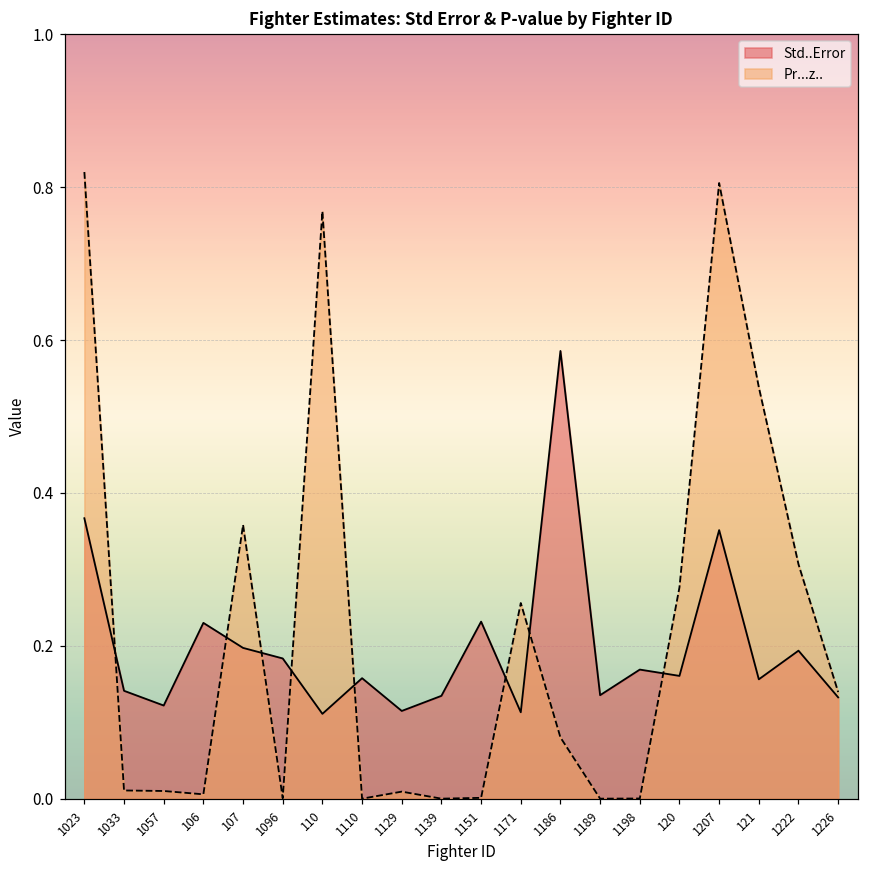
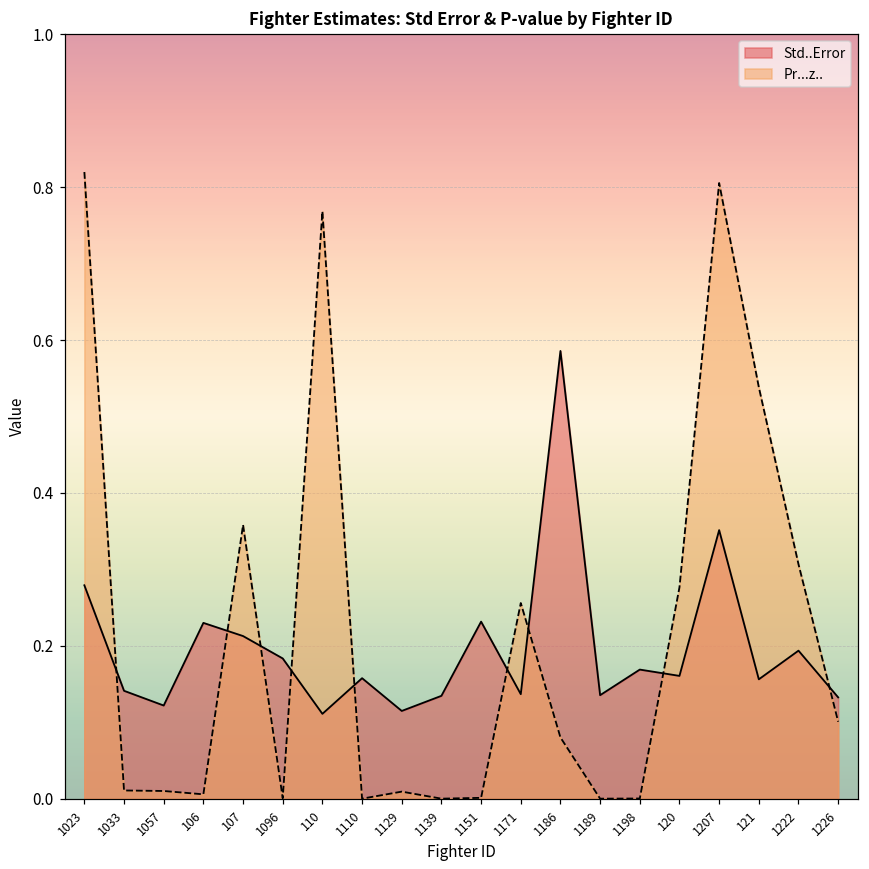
Std..Error, 1023: 0.37 -> 0.28
Std..Error, 107: 0.20 -> 0.21
Std..Error, 1171: 0.11 -> 0.14
Pr...z.., 1226: 0.14 -> 0.10
